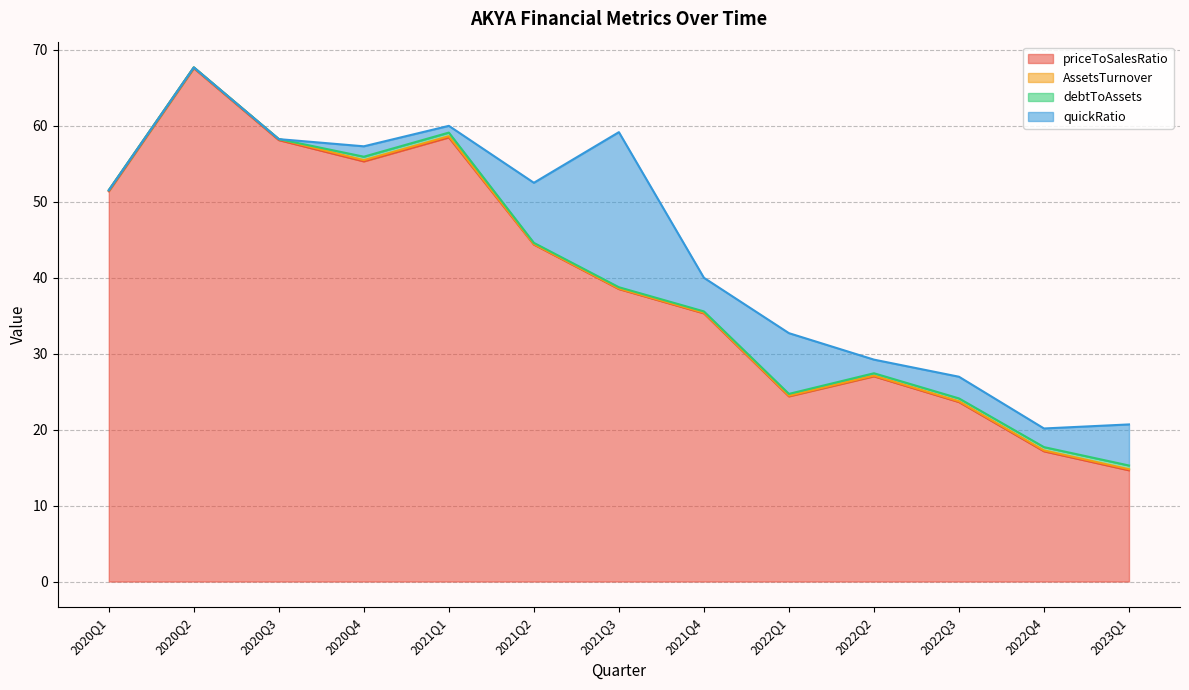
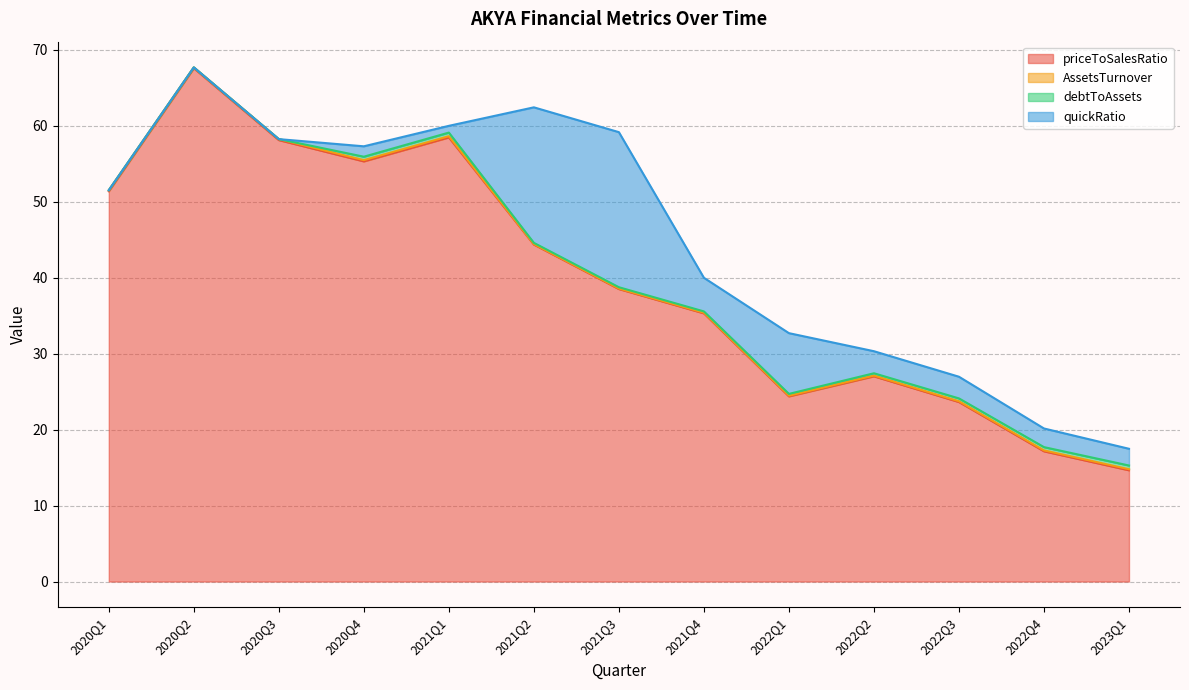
quickRatio, 2021Q2: 8 -> 18
quickRatio, 2022Q2: 2 -> 3
quickRatio, 2023Q1: 5 -> 2
